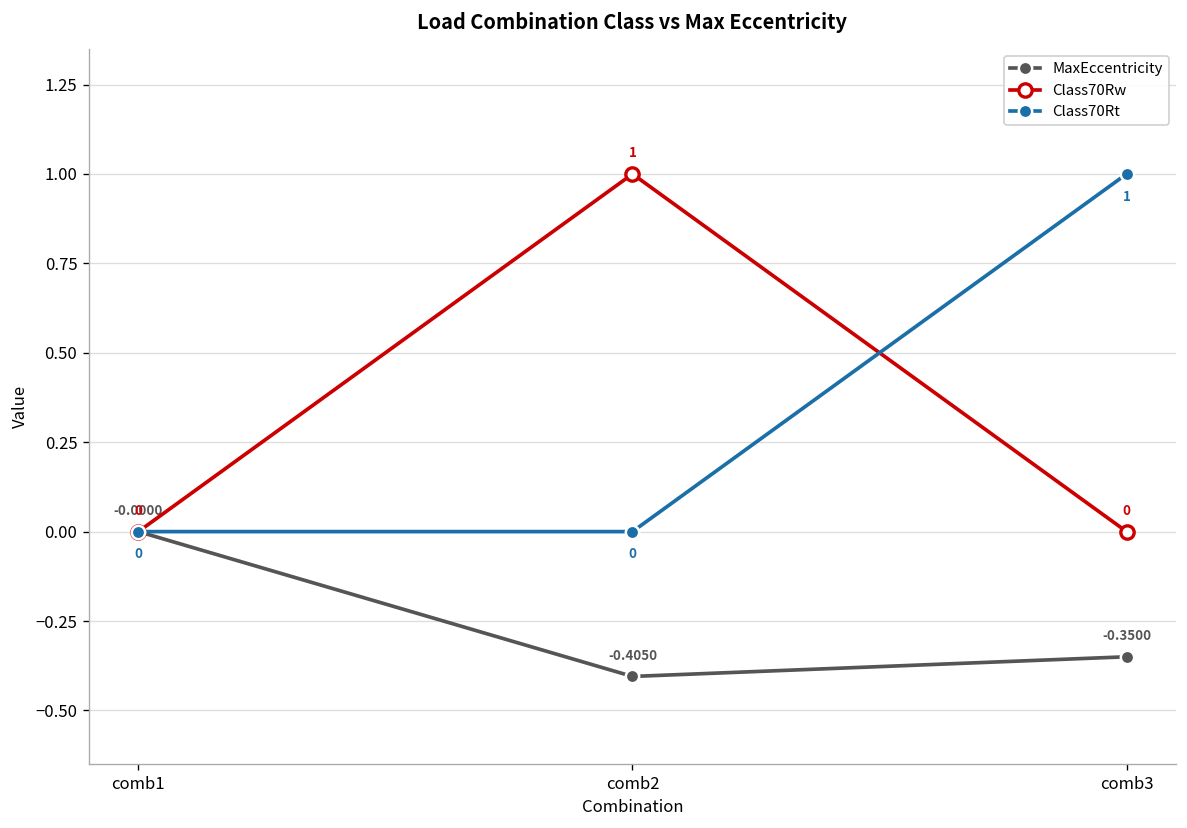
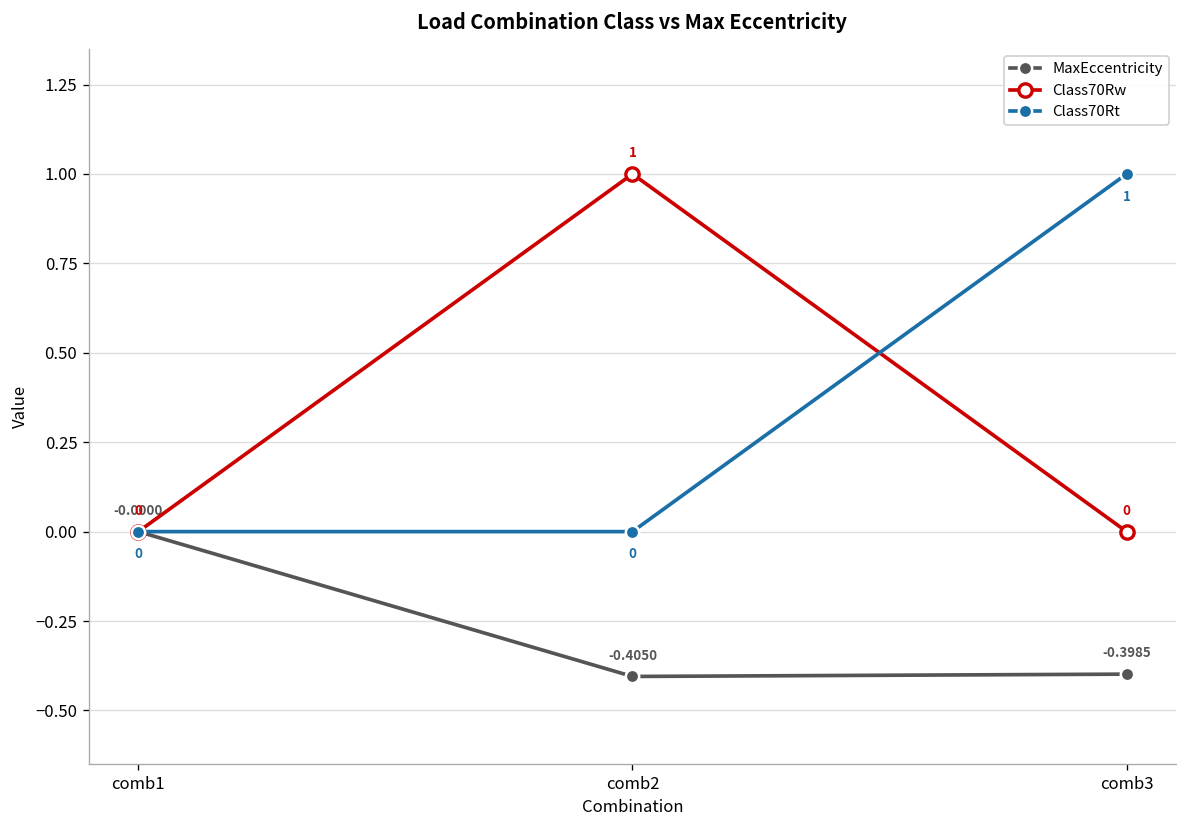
MaxEccentricity, comb3: -0.3500 -> -0.3985
